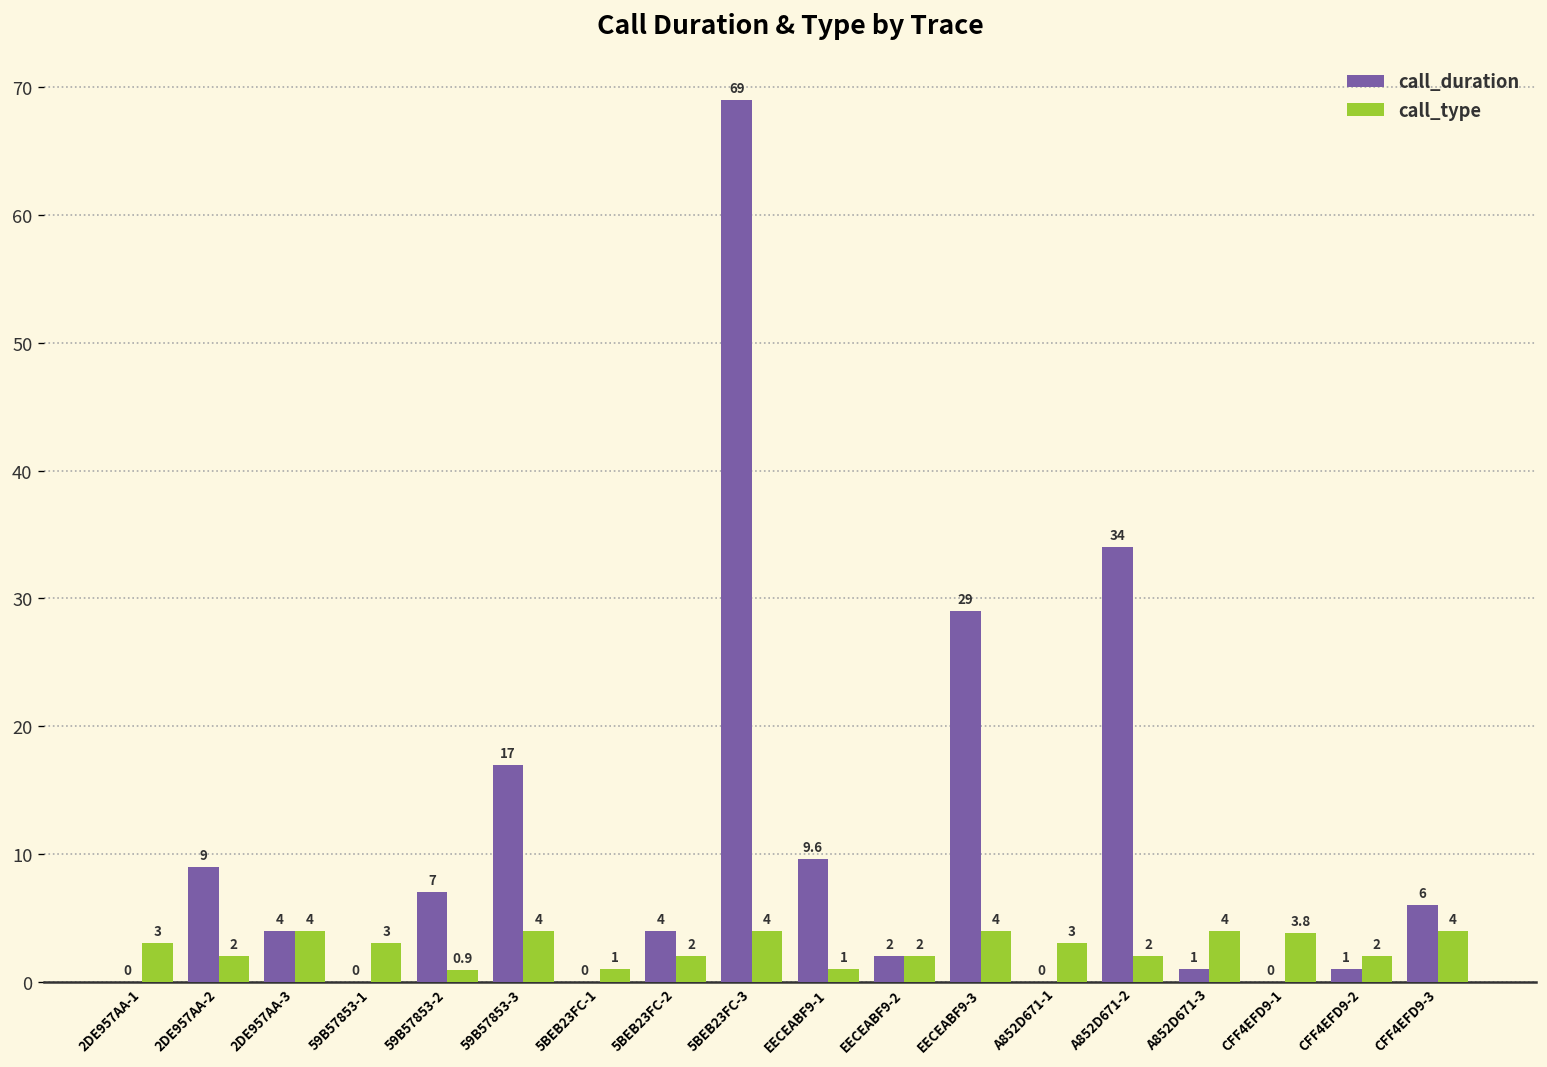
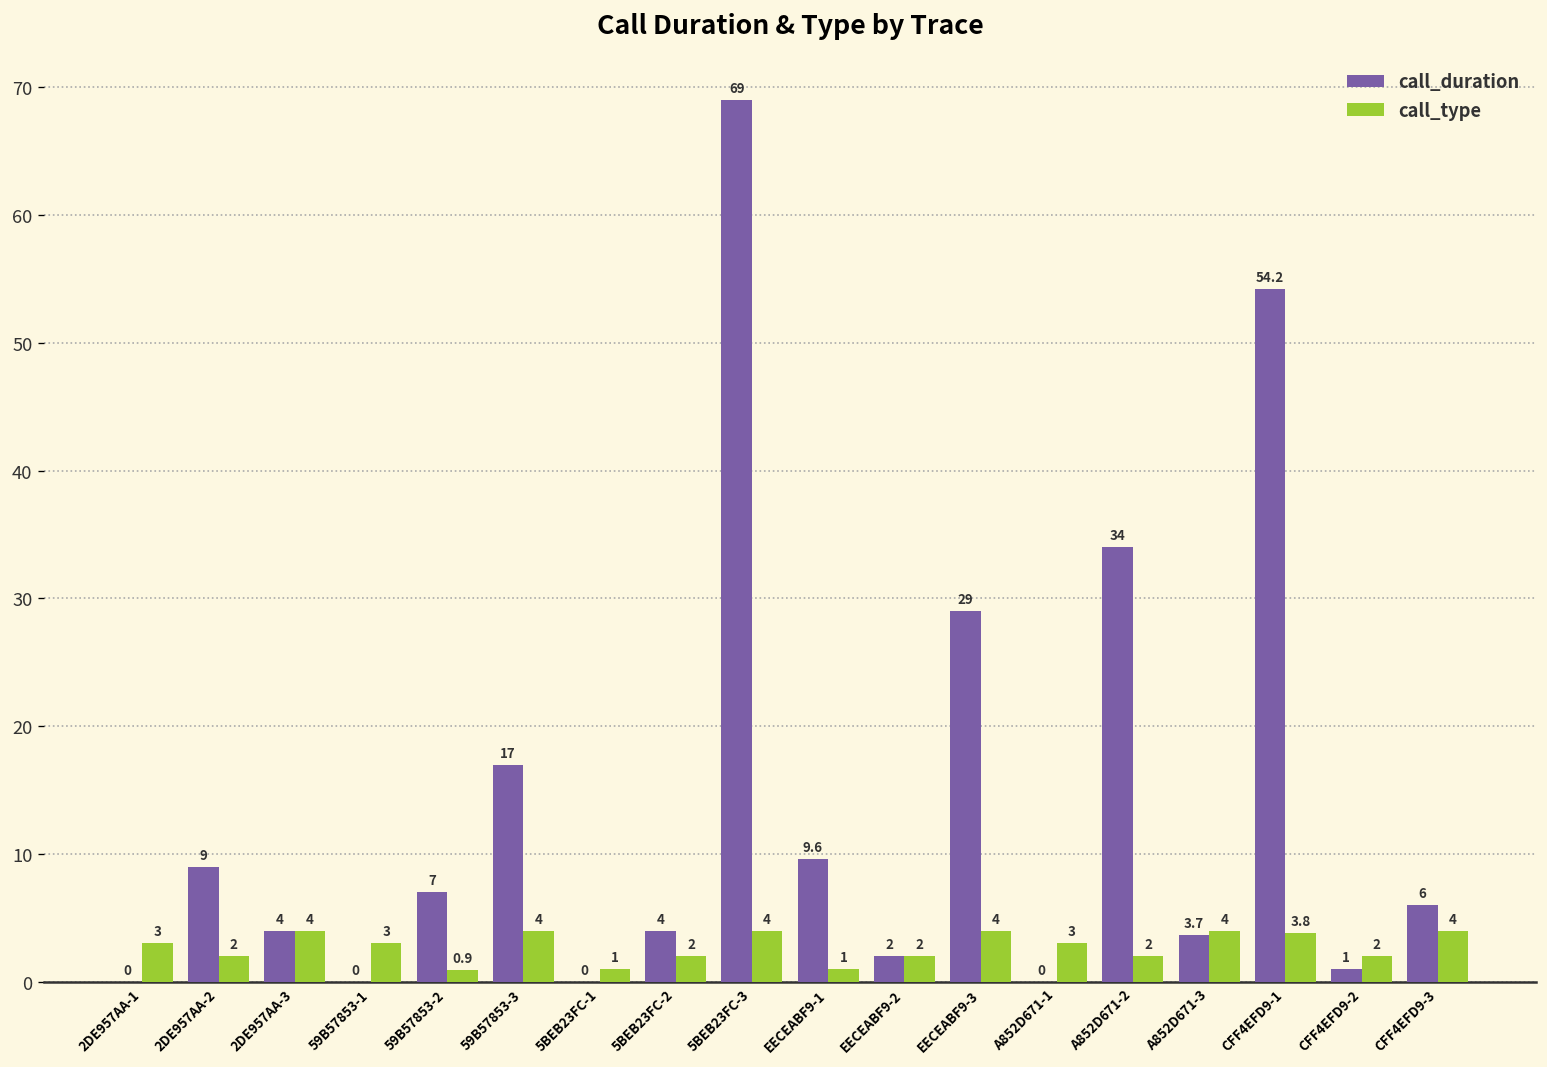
call_duration, A852D671-3: 1 -> 3.7
call_duration, CFF4EFD9-1: 0 -> 54.2
